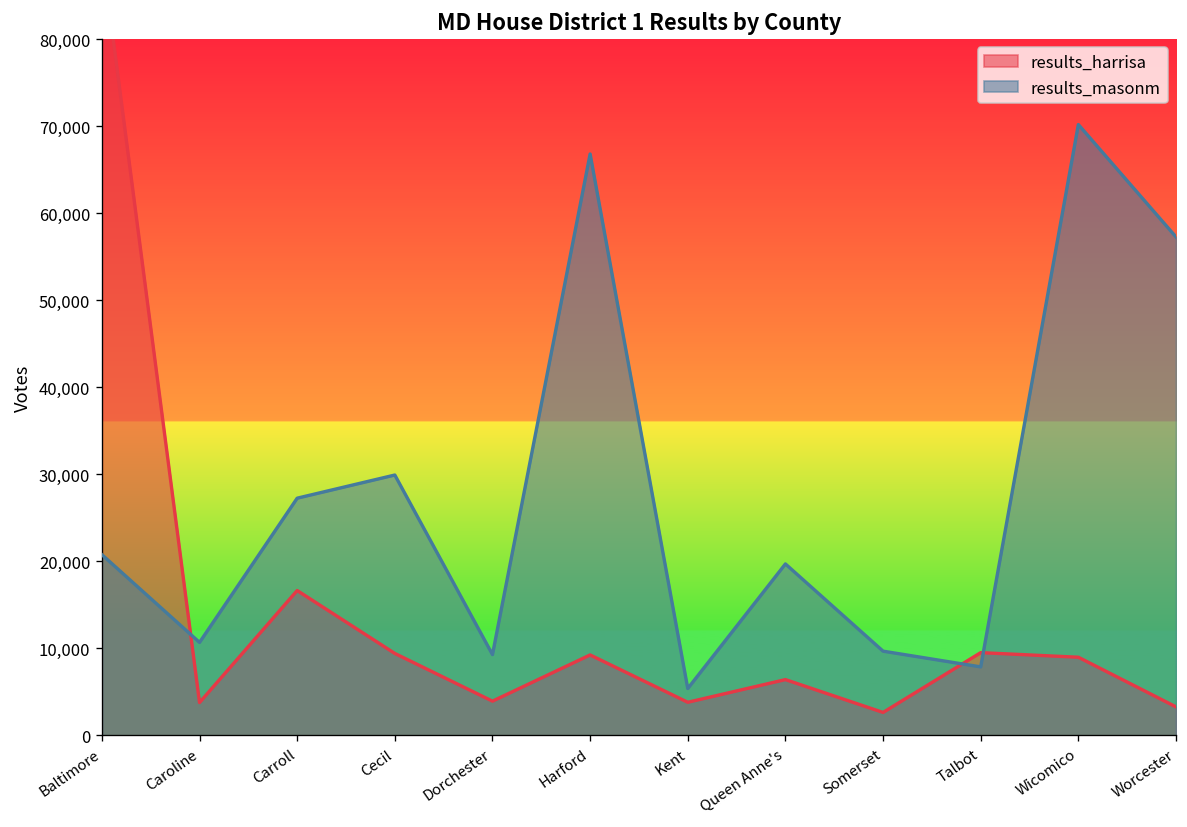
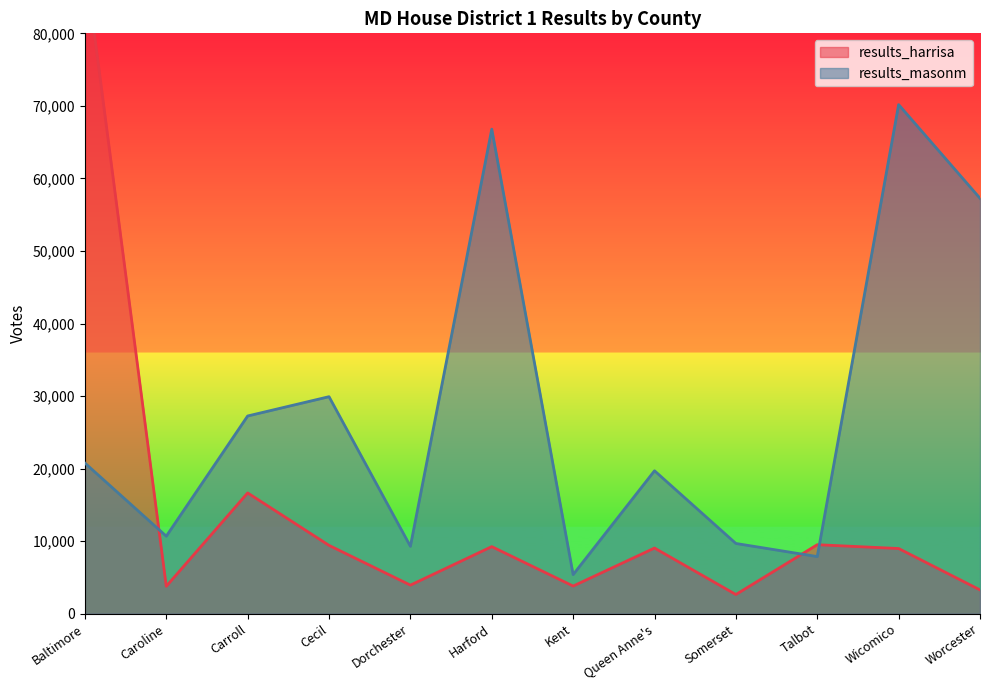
results_harrisa, Queen Anne's: 6,000 -> 9,000
